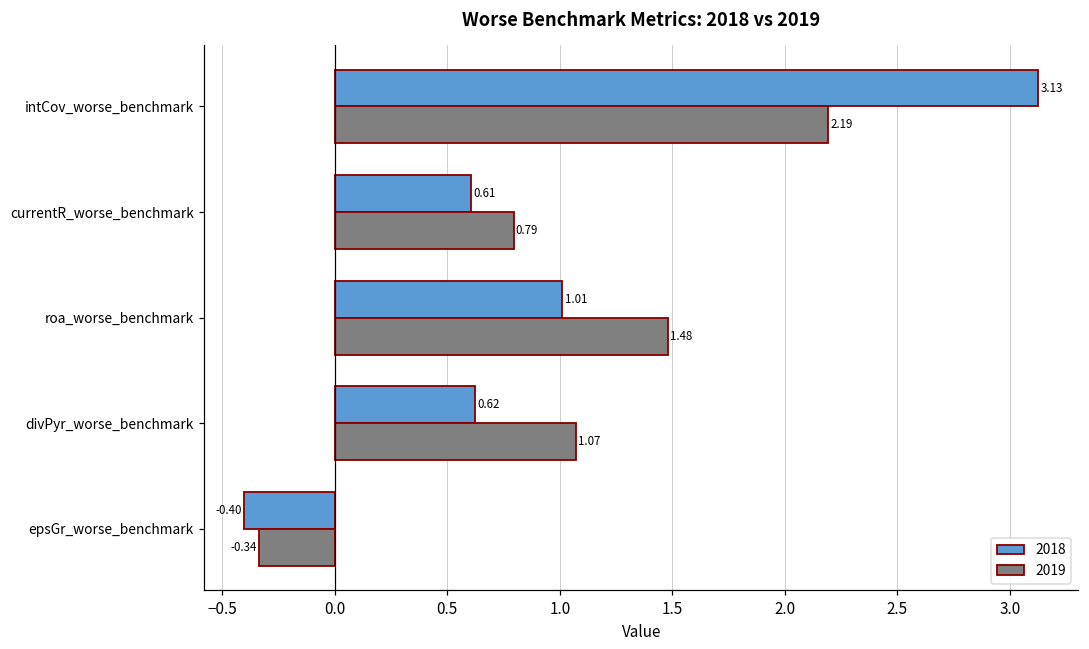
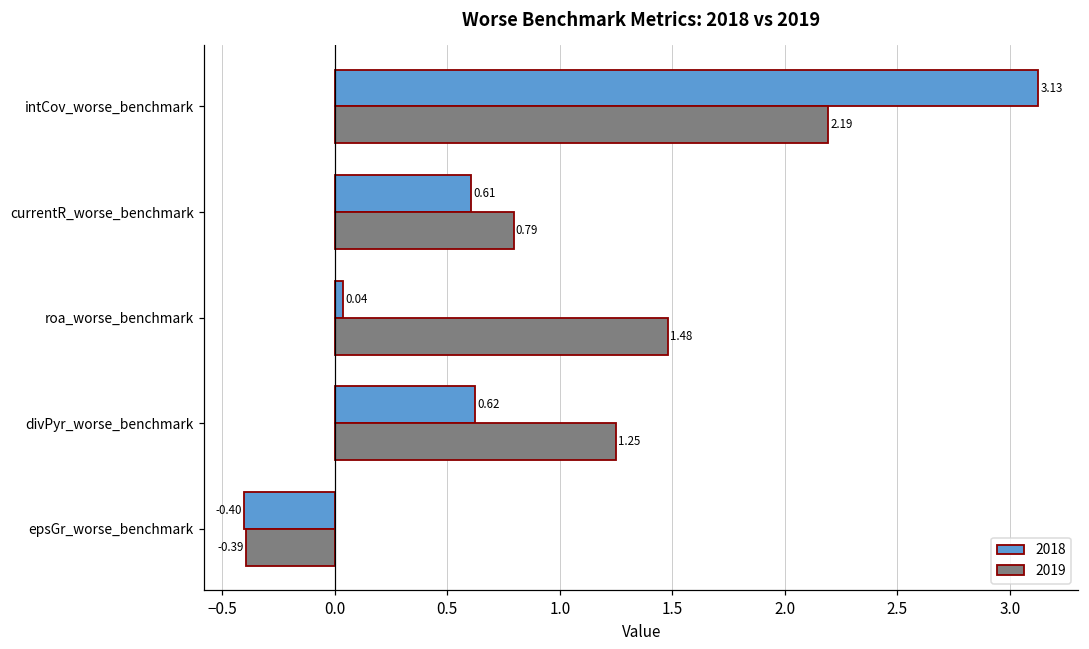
2018, roa_worse_benchmark: 1.01 -> 0.04
2019, divPyr_worse_benchmark: 1.07 -> 1.25
2019, epsGr_worse_benchmark: -0.34 -> -0.39
